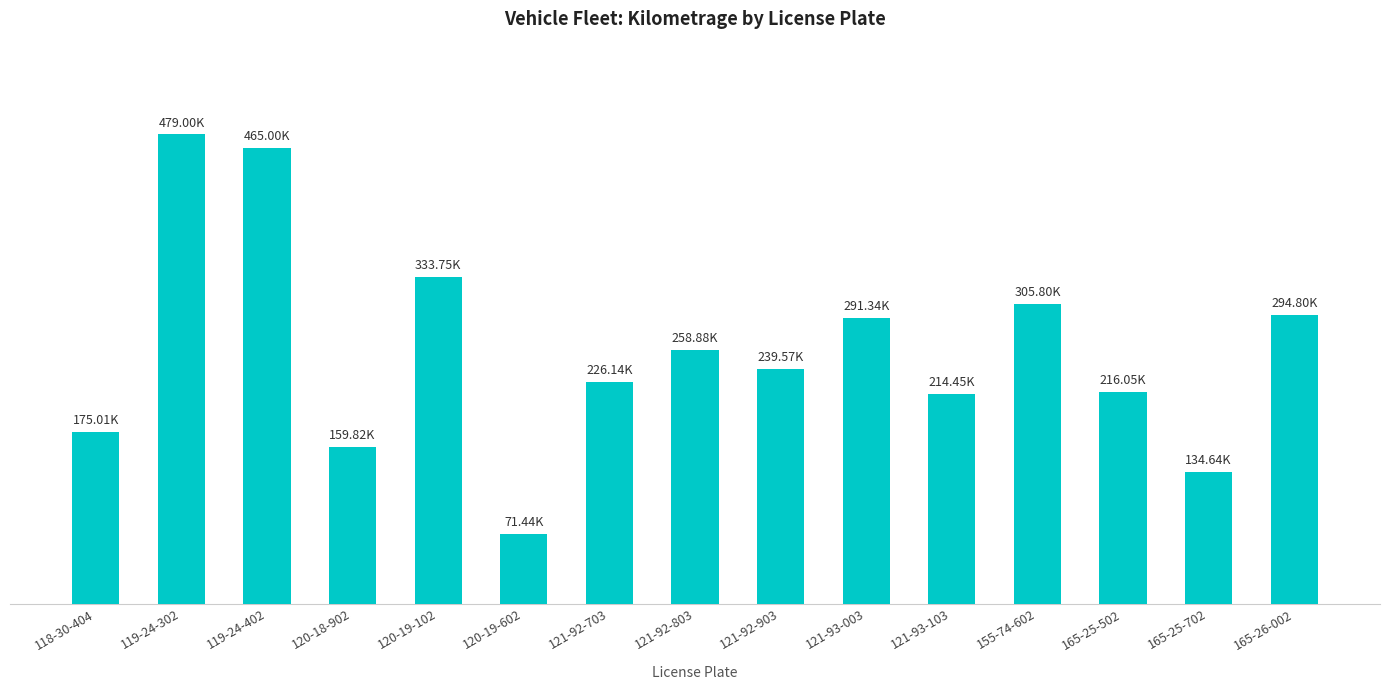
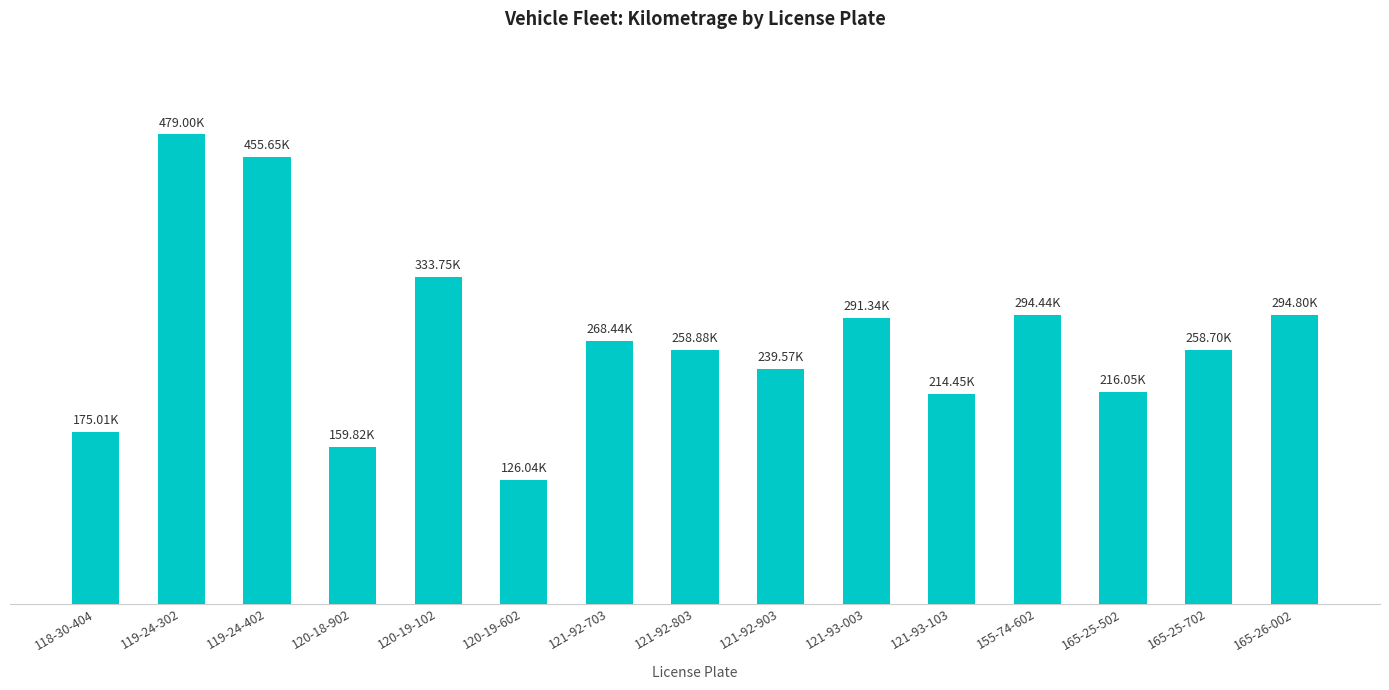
119-24-402: 465.00K -> 455.65K
120-19-602: 71.44K -> 126.04K
121-92-703: 226.14K -> 268.44K
155-74-602: 305.80K -> 294.44K
165-25-702: 134.64K -> 258.70K
